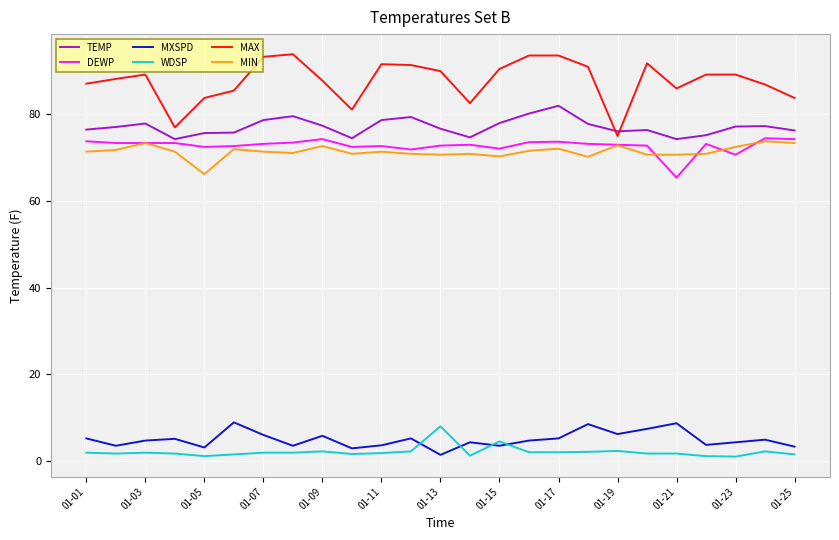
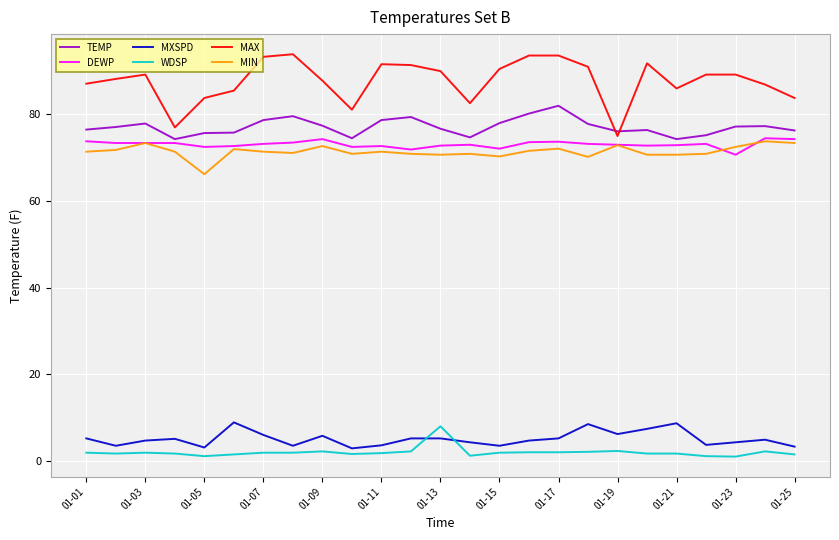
MXSPD, 01-13: 1 -> 5
WDSP, 01-15: 5 -> 2
DEWP, 01-21: 65 -> 73
